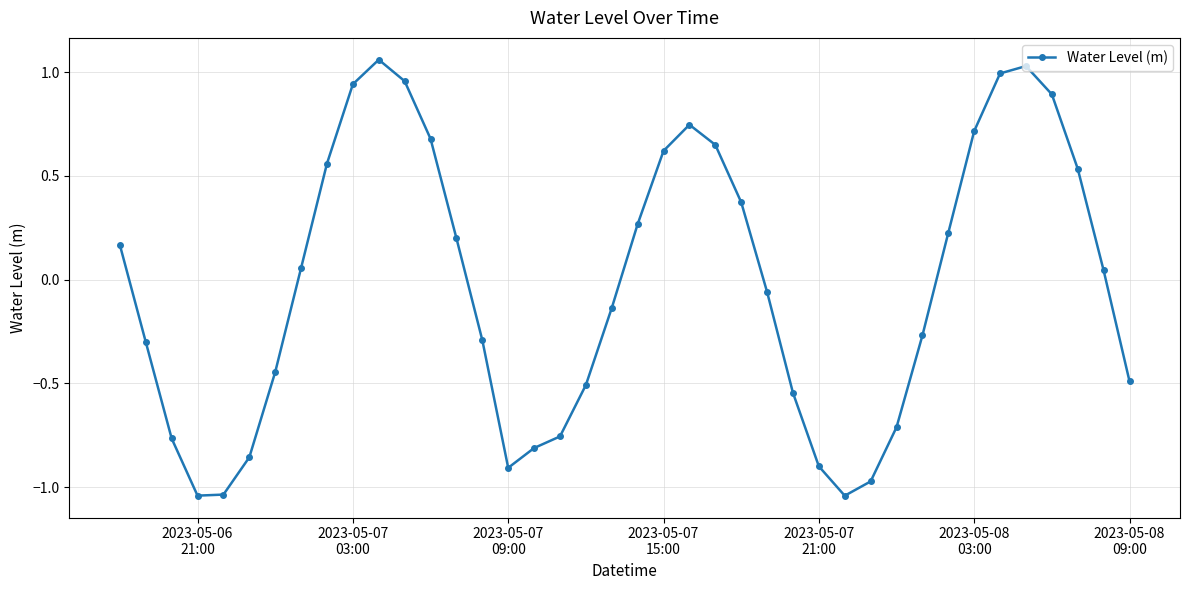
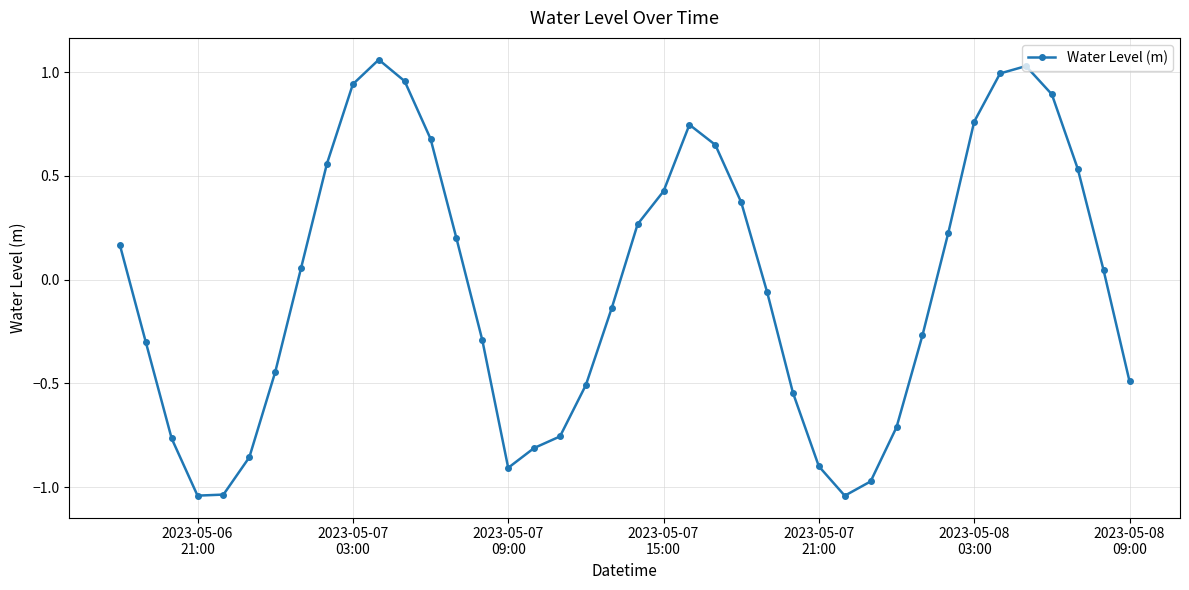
2023-05-07 15:00: 0.62 -> 0.43
2023-05-08 03:00: 0.72 -> 0.76
